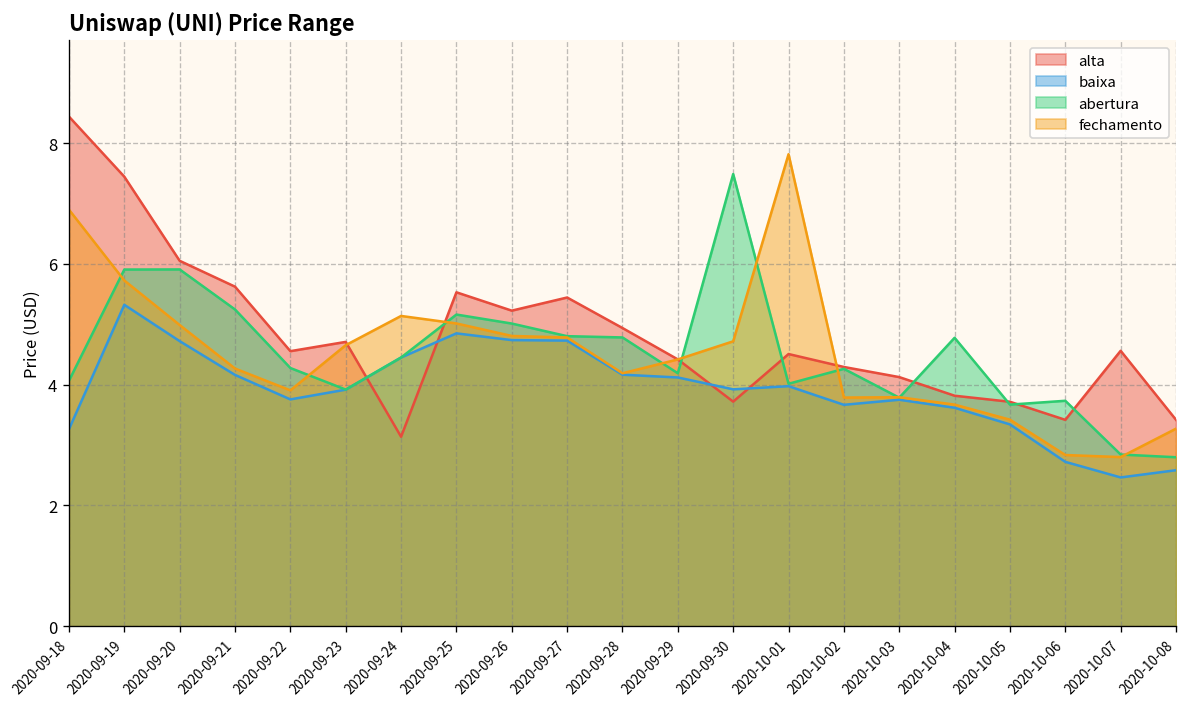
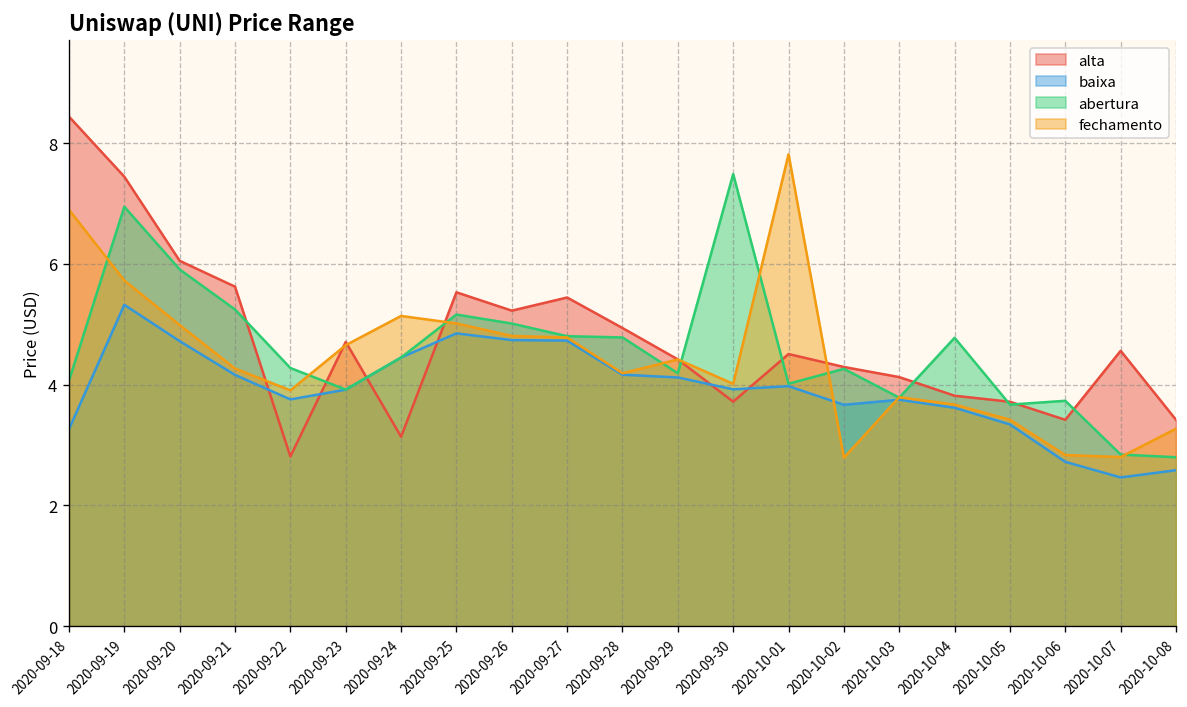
abertura, 2020-09-19: 5.9 -> 6.9
alta, 2020-09-22: 4.6 -> 2.8
fechamento, 2020-09-30: 4.7 -> 4.0
fechamento, 2020-10-02: 3.8 -> 2.8
